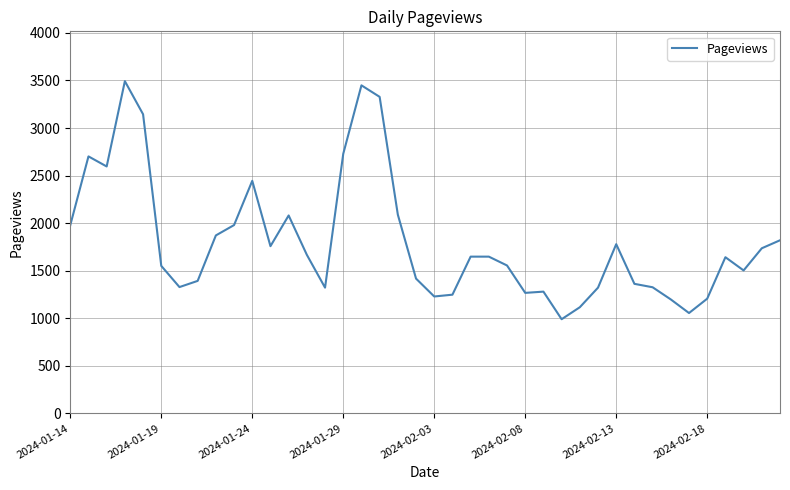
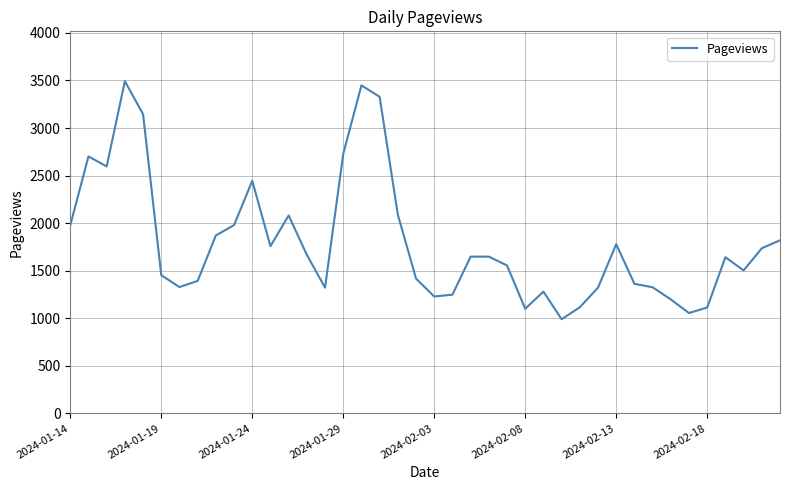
2024-01-19: 1600 -> 1500
2024-02-08: 1300 -> 1100
2024-02-18: 1200 -> 1100
